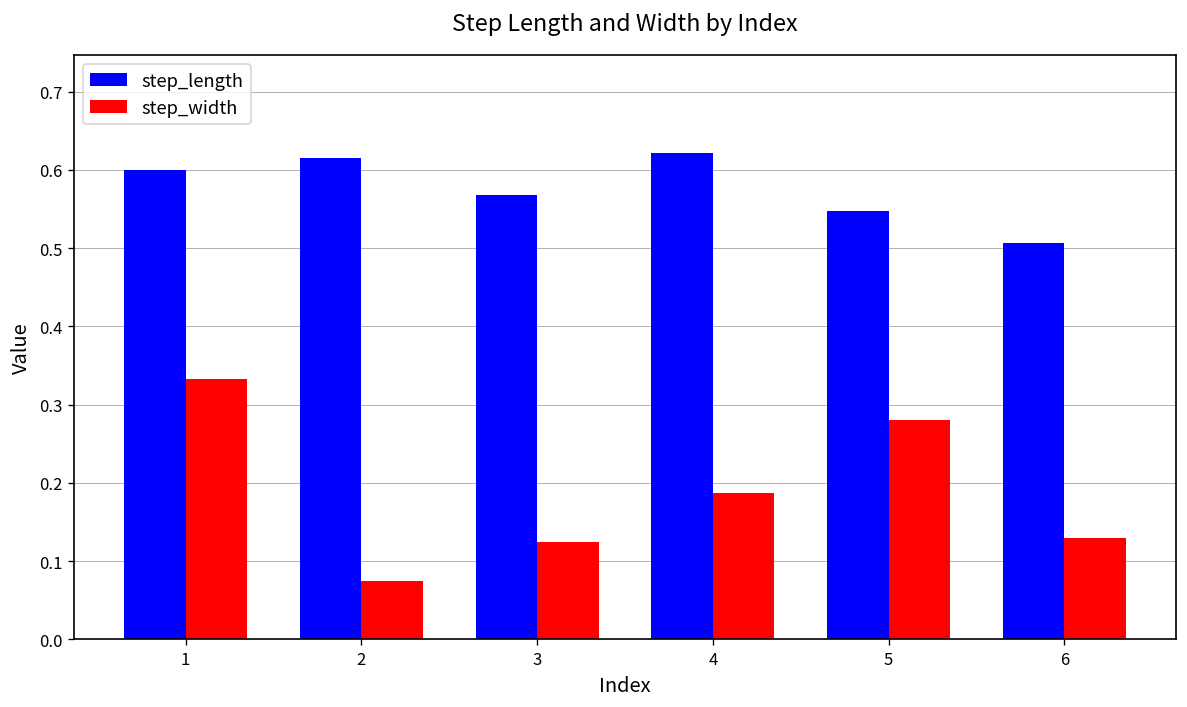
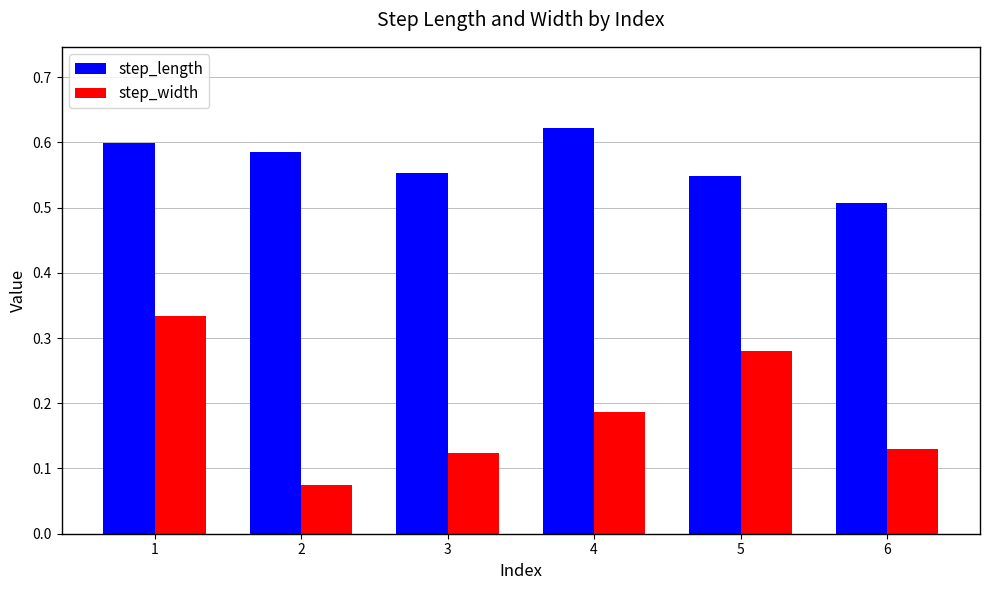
step_length, 2: 0.62 -> 0.59
step_length, 3: 0.57 -> 0.55
